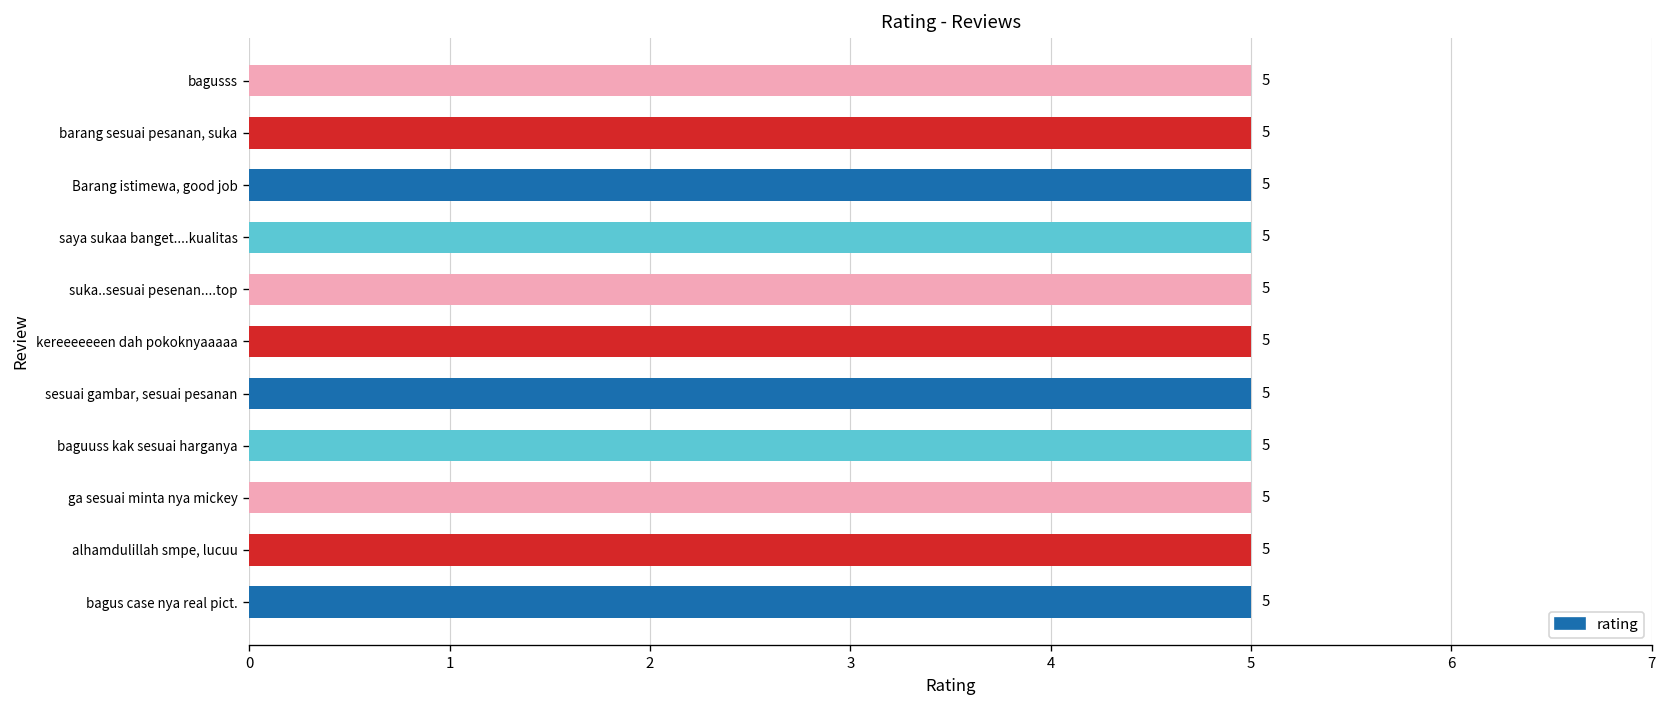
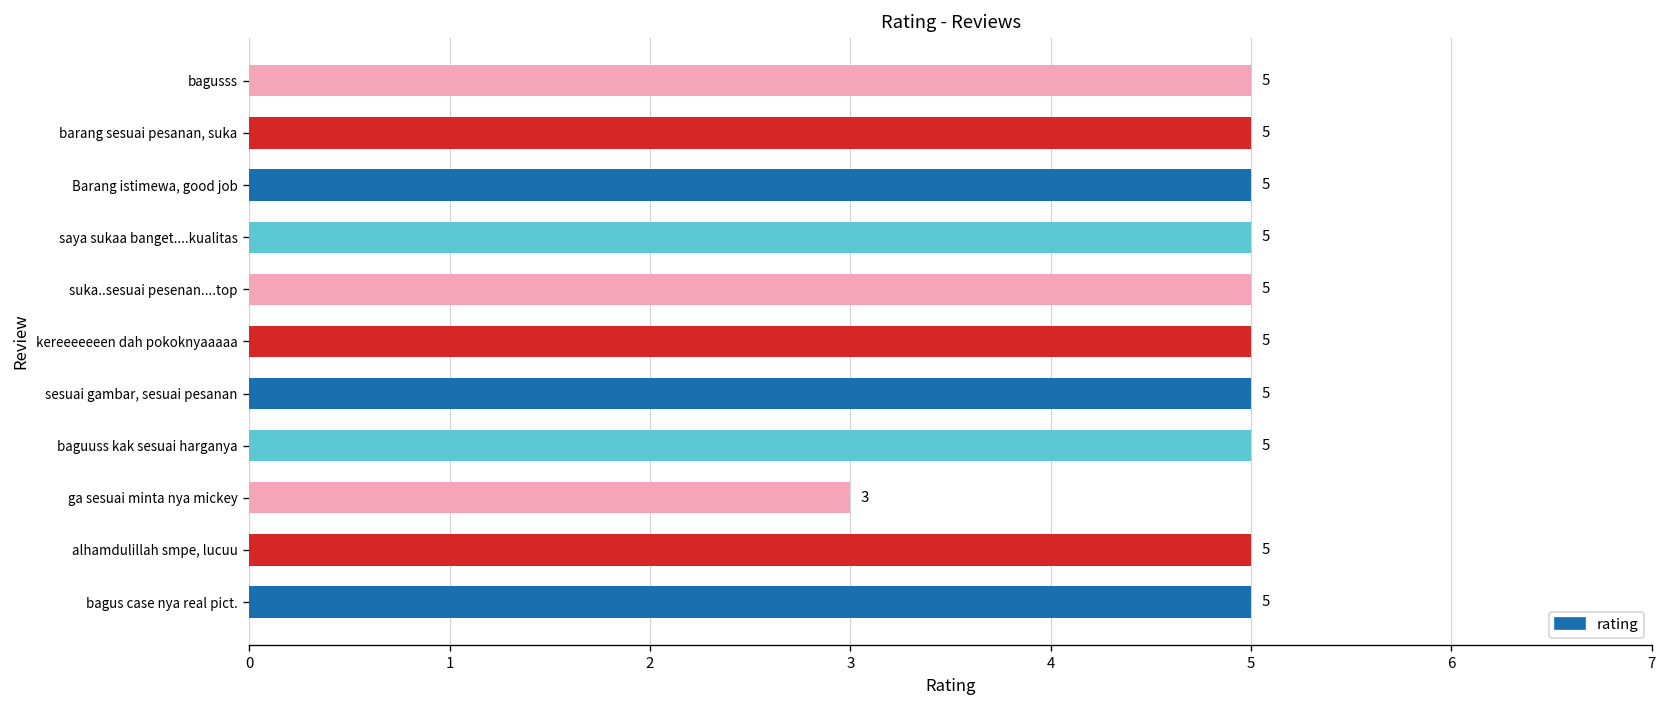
ga sesuai minta nya mickey: 5 -> 3
